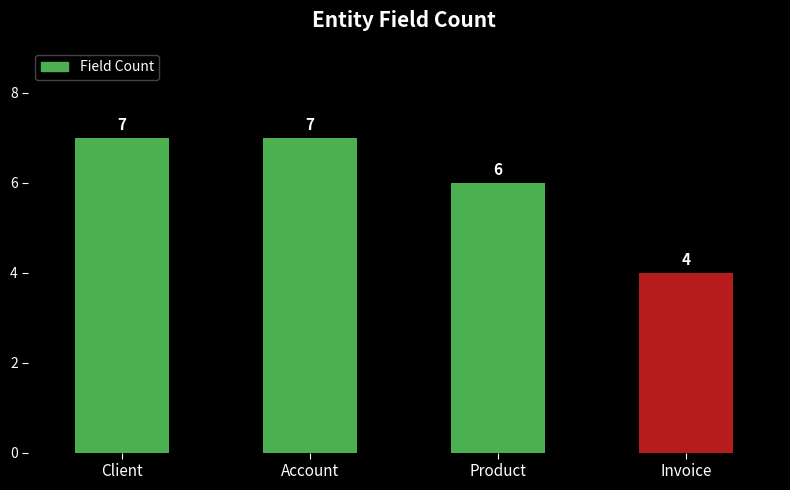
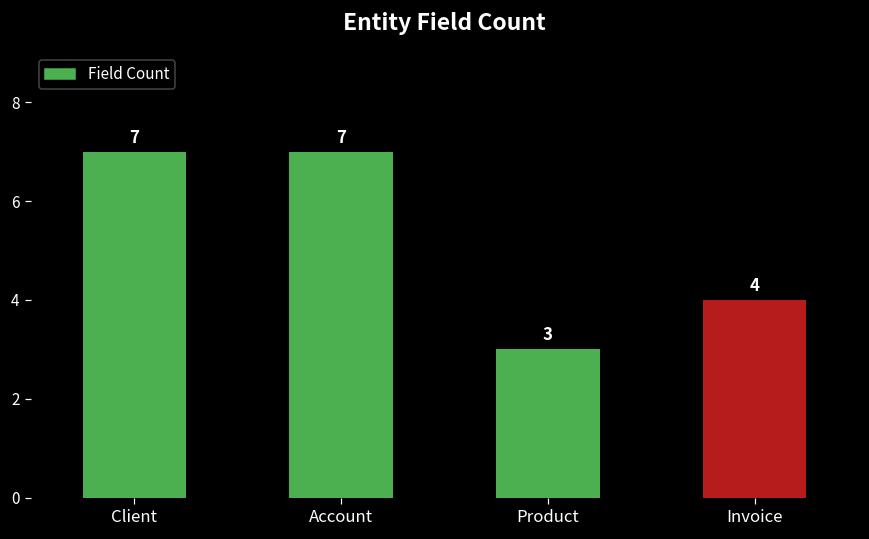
Product: 6 -> 3
